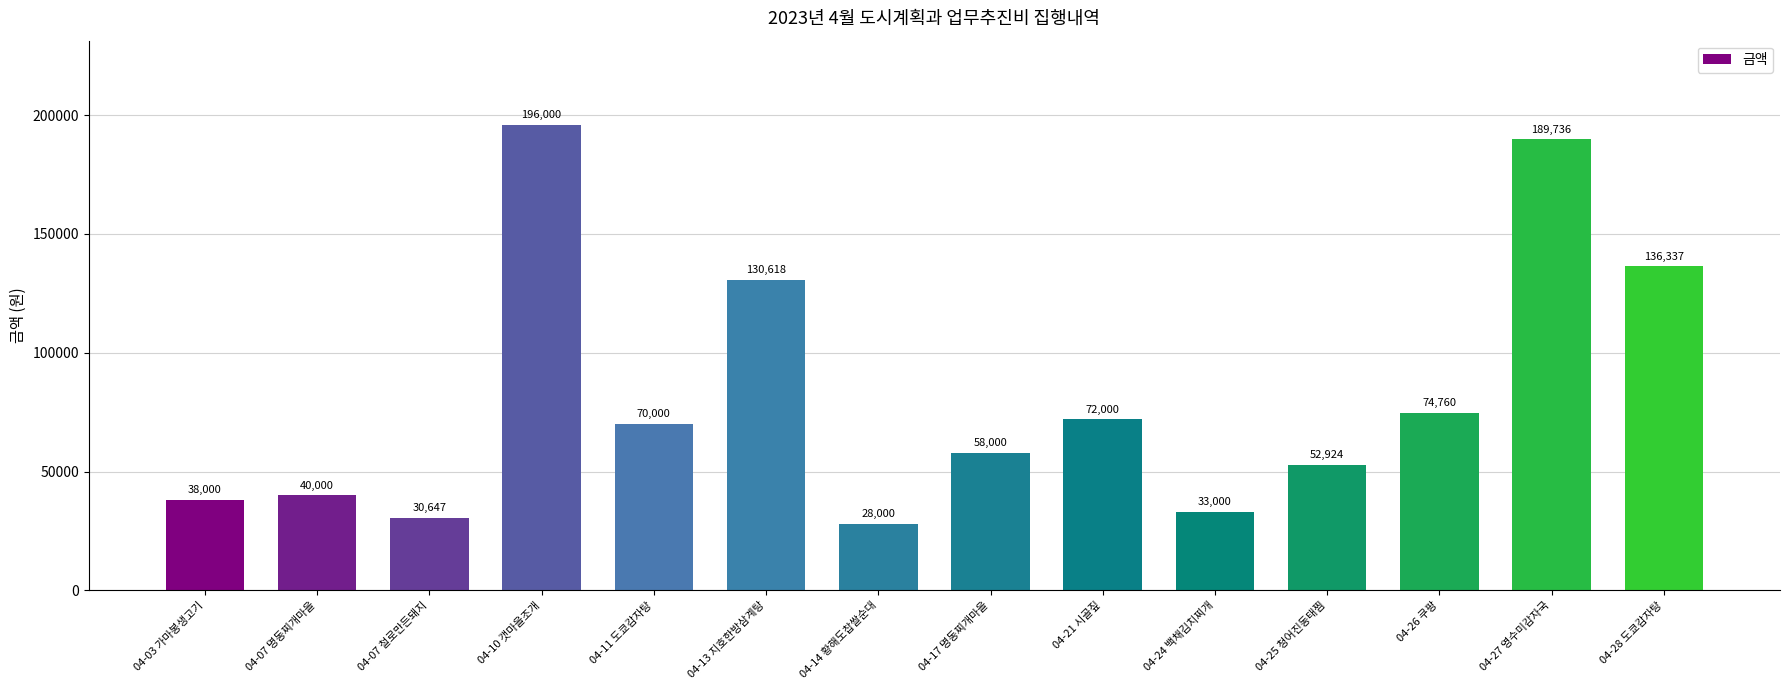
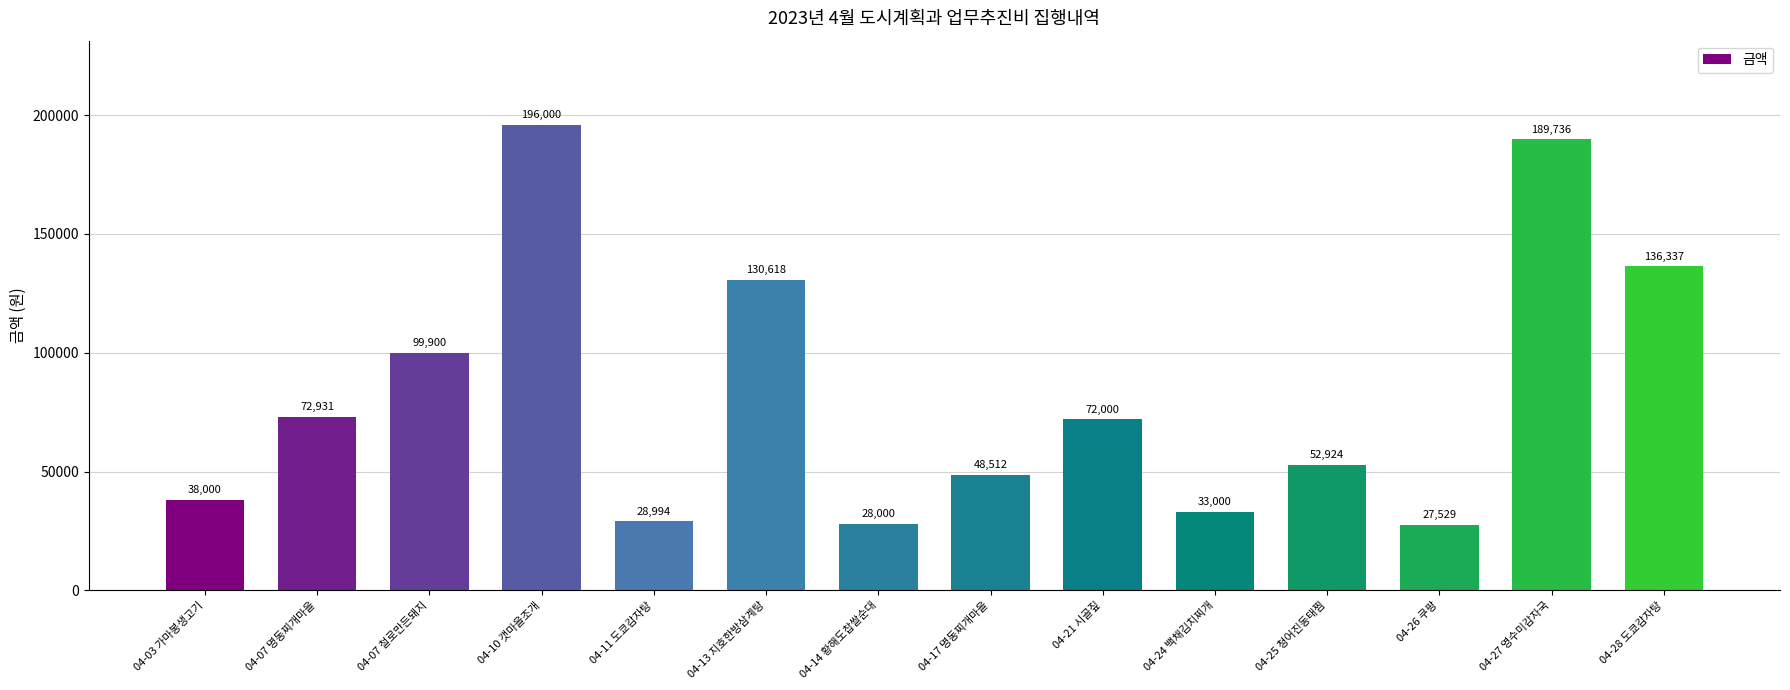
04-07 명동찌개마을: 40,000 -> 72,931
04-07 철로만든돼지: 30,647 -> 99,900
04-11 도쿄감자탕: 70,000 -> 28,994
04-17 명동찌개마을: 58,000 -> 48,512
04-26 쿠팡: 74,760 -> 27,529
